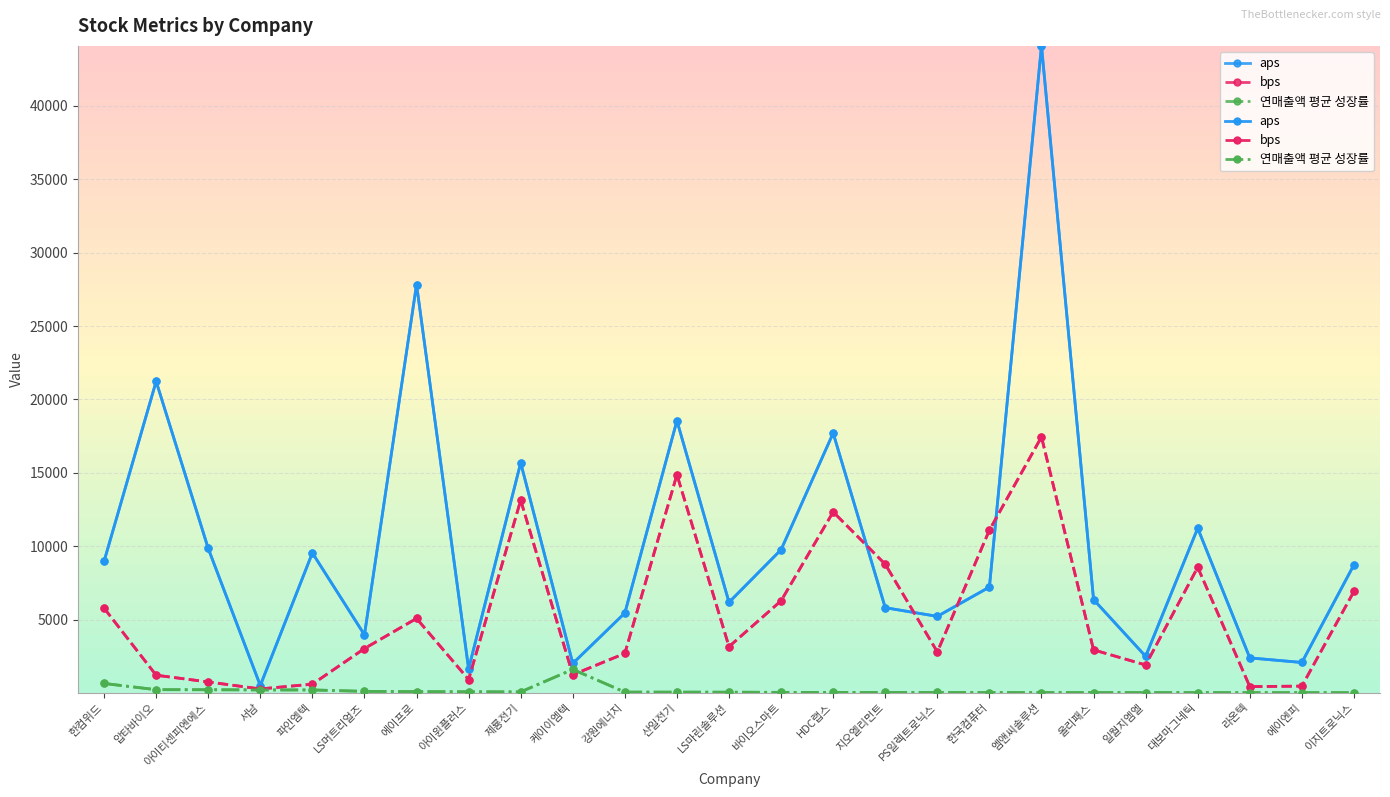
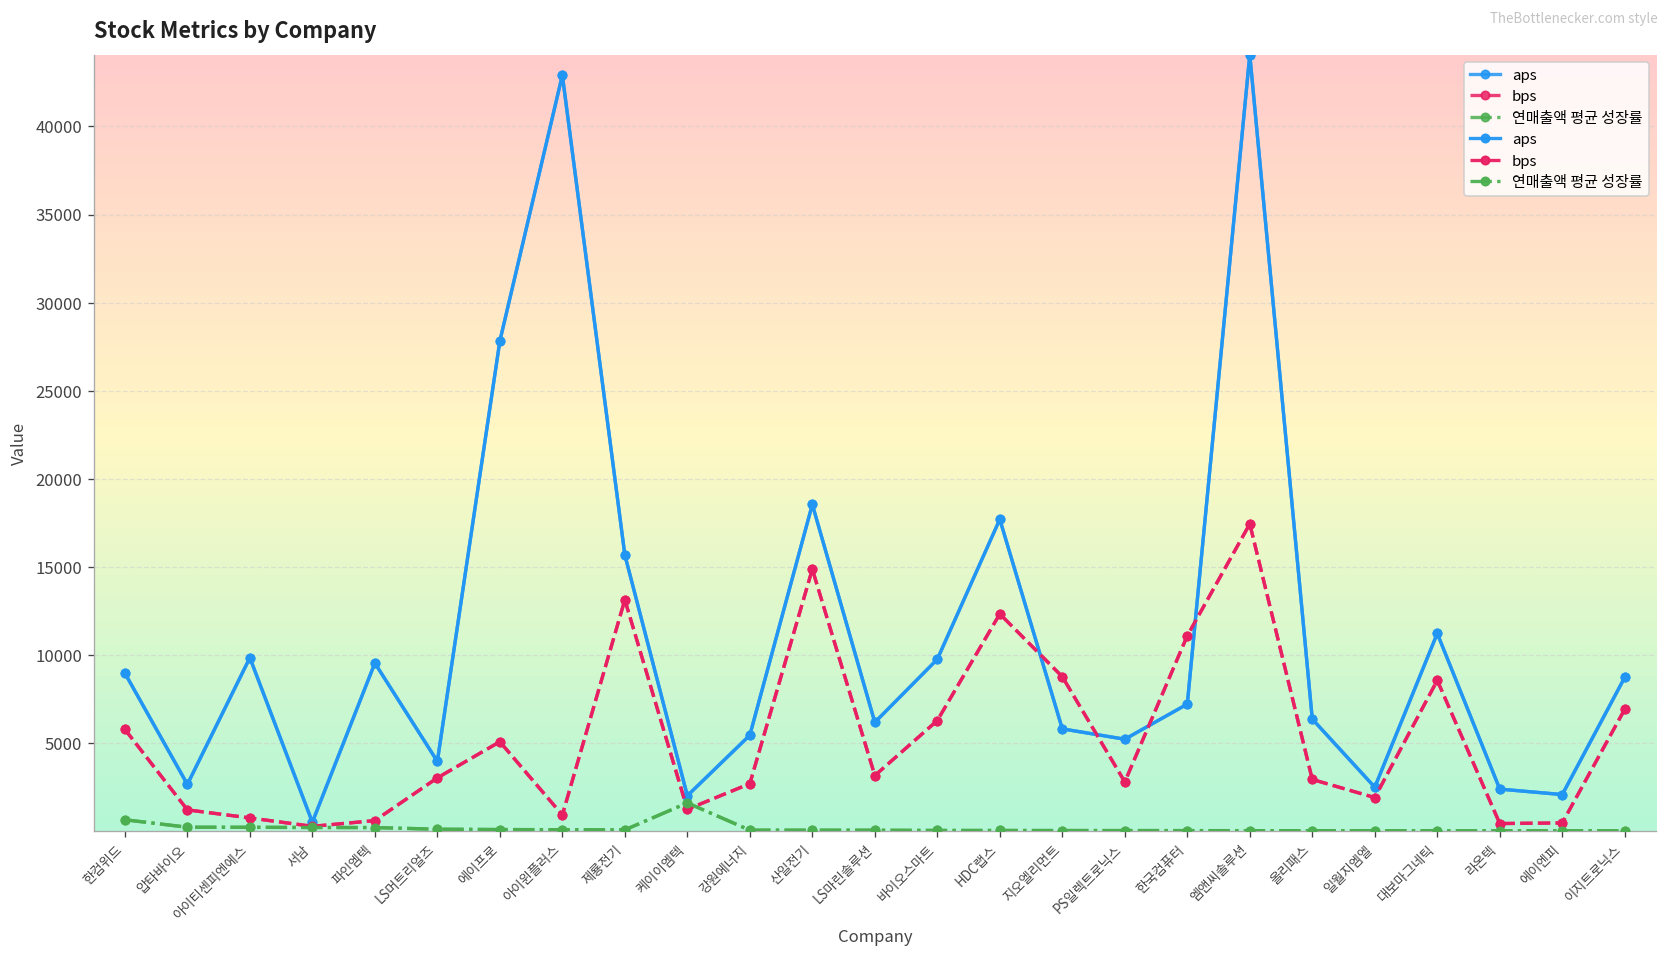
aps, 압타바이오: 21200 -> 2700
aps, 아이윈플러스: 1700 -> 42900
